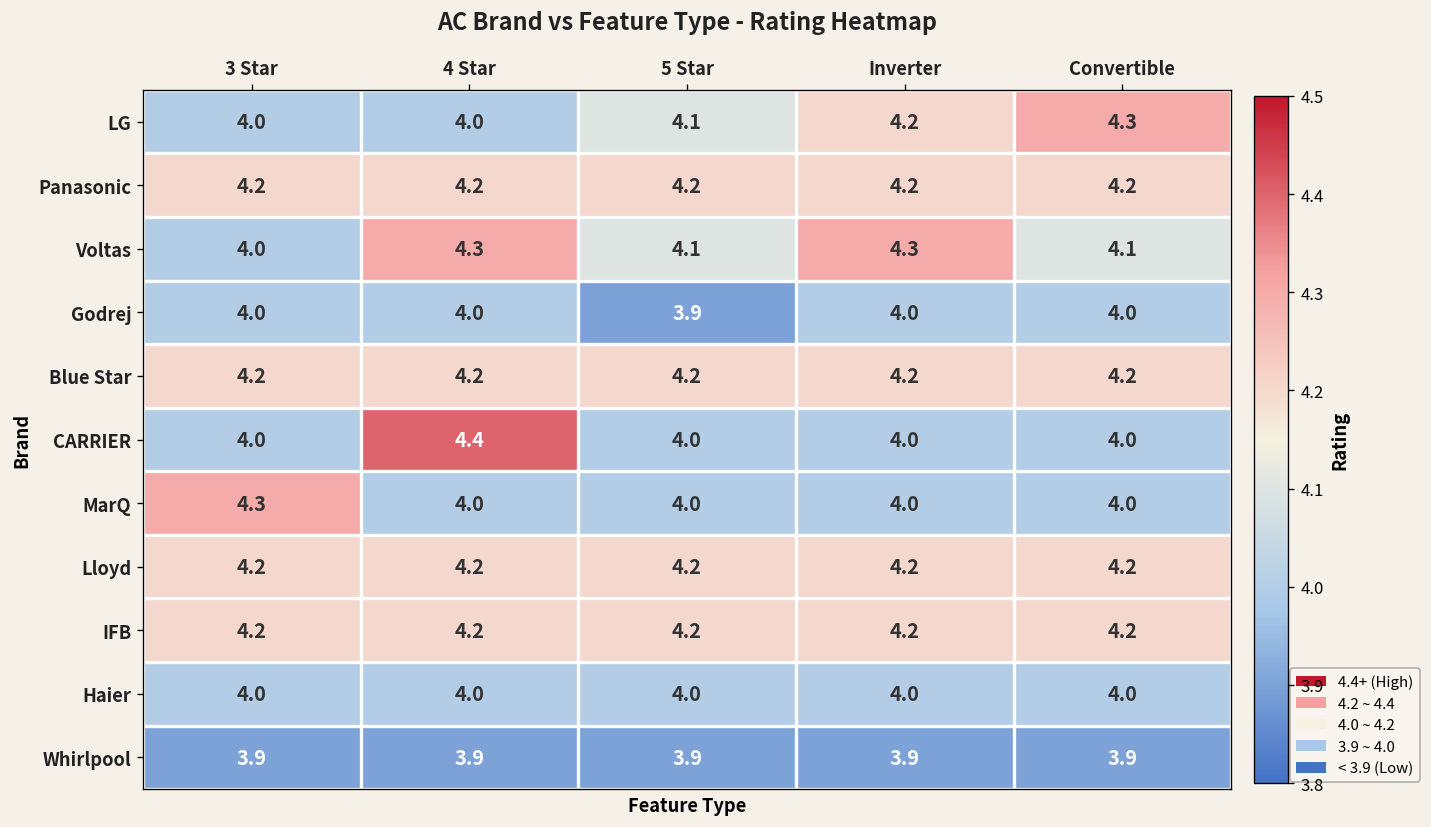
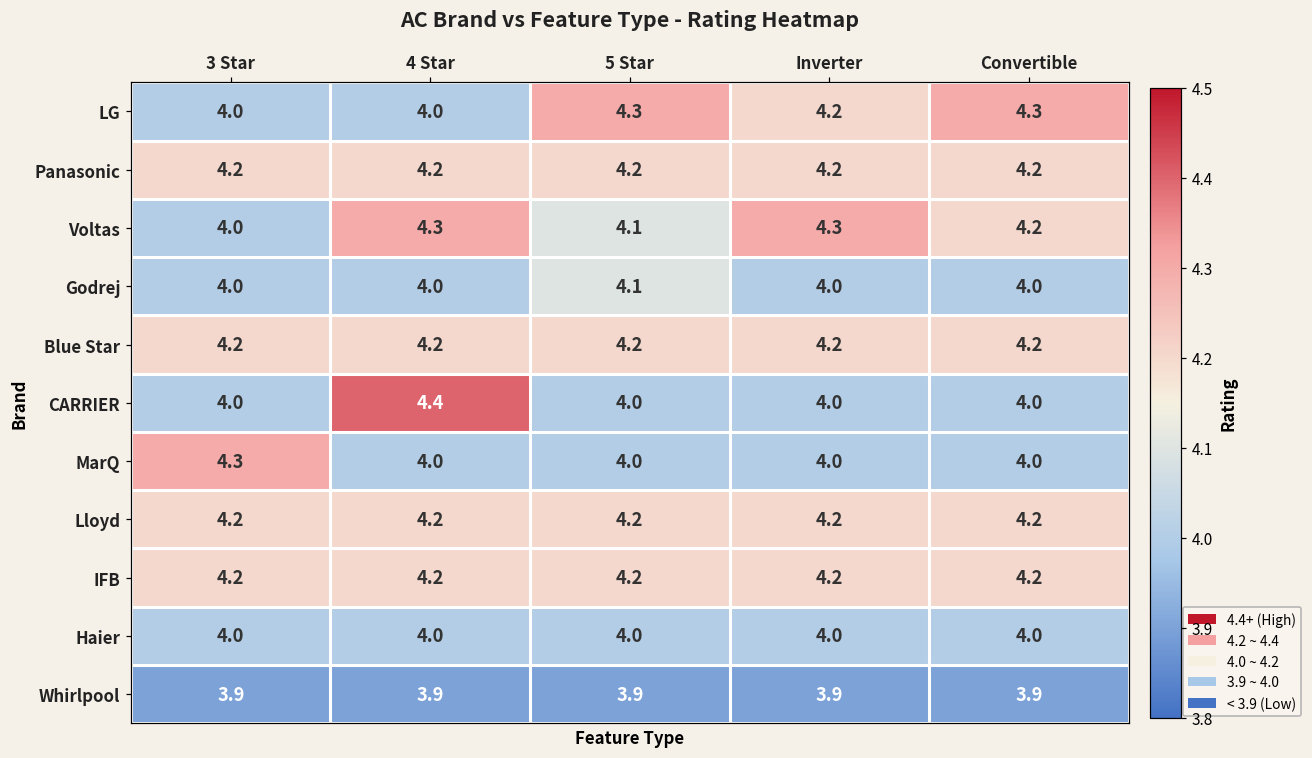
LG, 5 Star: 4.1 -> 4.3
Voltas, Convertible: 4.1 -> 4.2
Godrej, 5 Star: 3.9 -> 4.1
